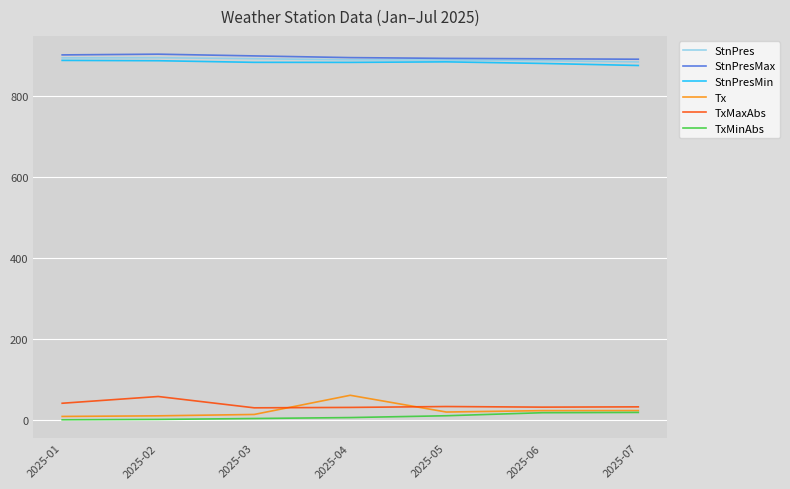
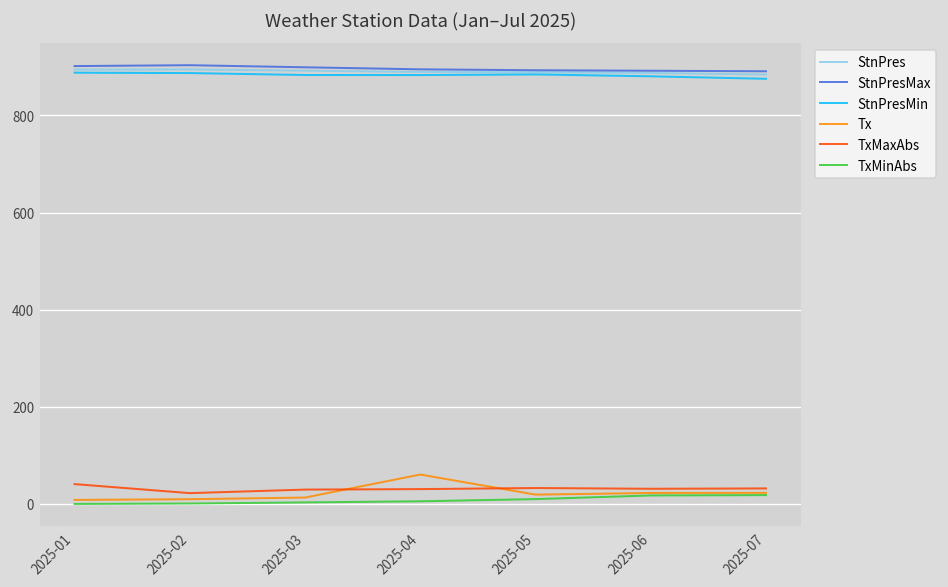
TxMaxAbs, 2025-02: 60 -> 20
